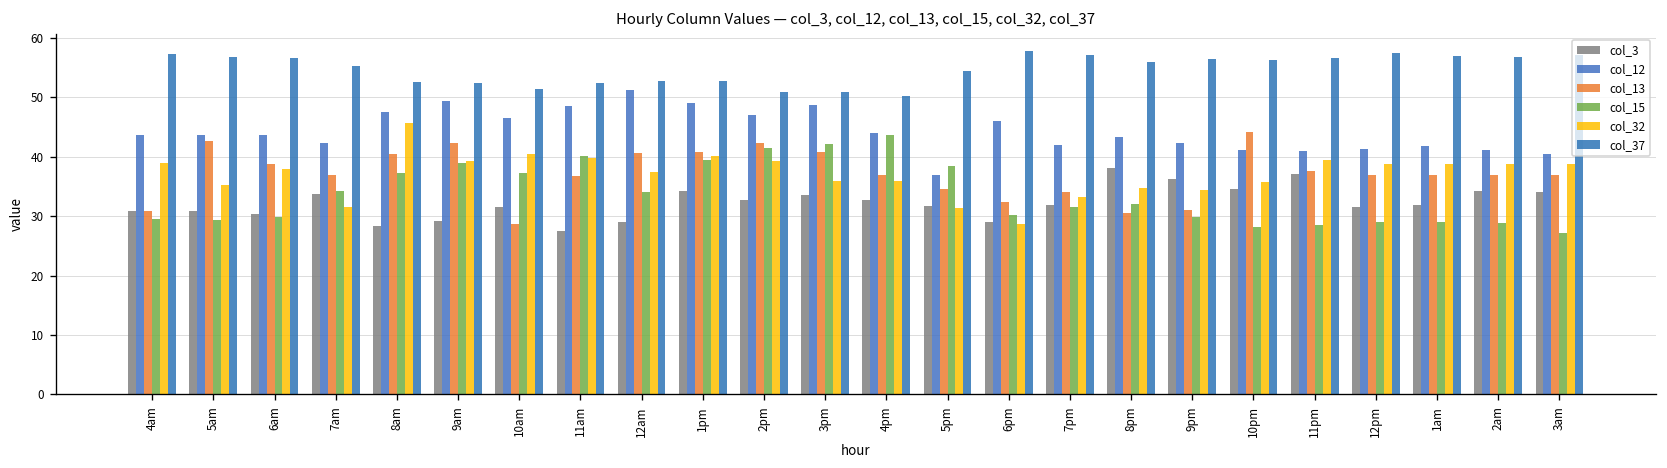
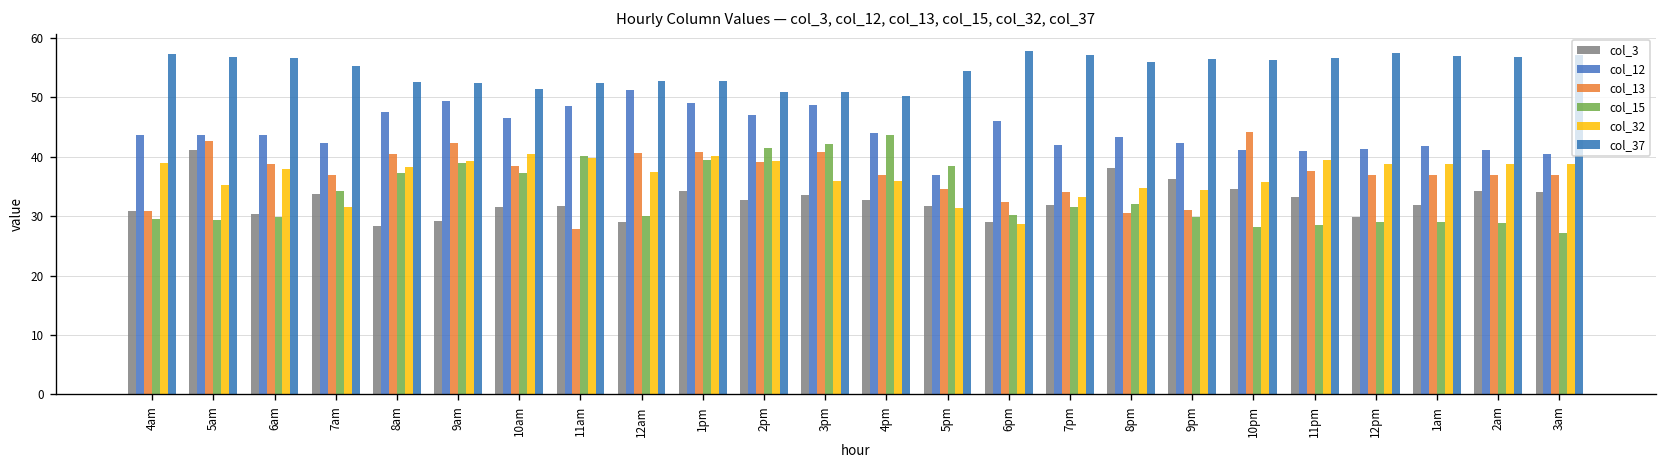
col_3, 5am: 31 -> 41
col_32, 8am: 46 -> 38
col_13, 10am: 29 -> 38
col_3, 11am: 27 -> 32
col_13, 11am: 37 -> 28
col_15, 12am: 34 -> 30
col_13, 2pm: 42 -> 39
col_3, 11pm: 37 -> 33
col_3, 12pm: 32 -> 30
